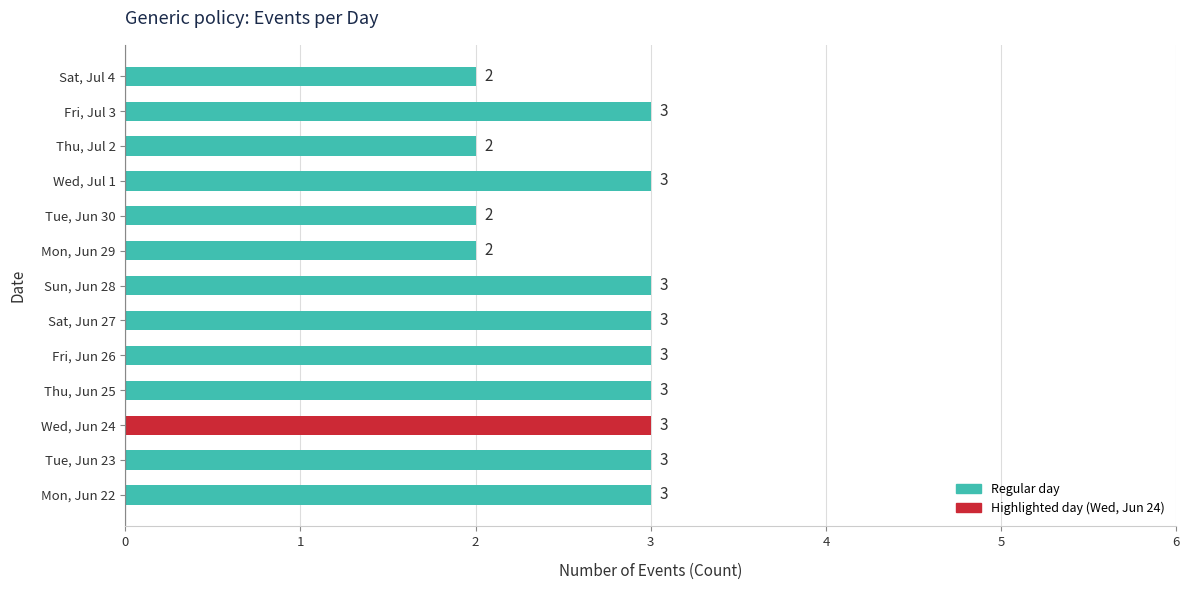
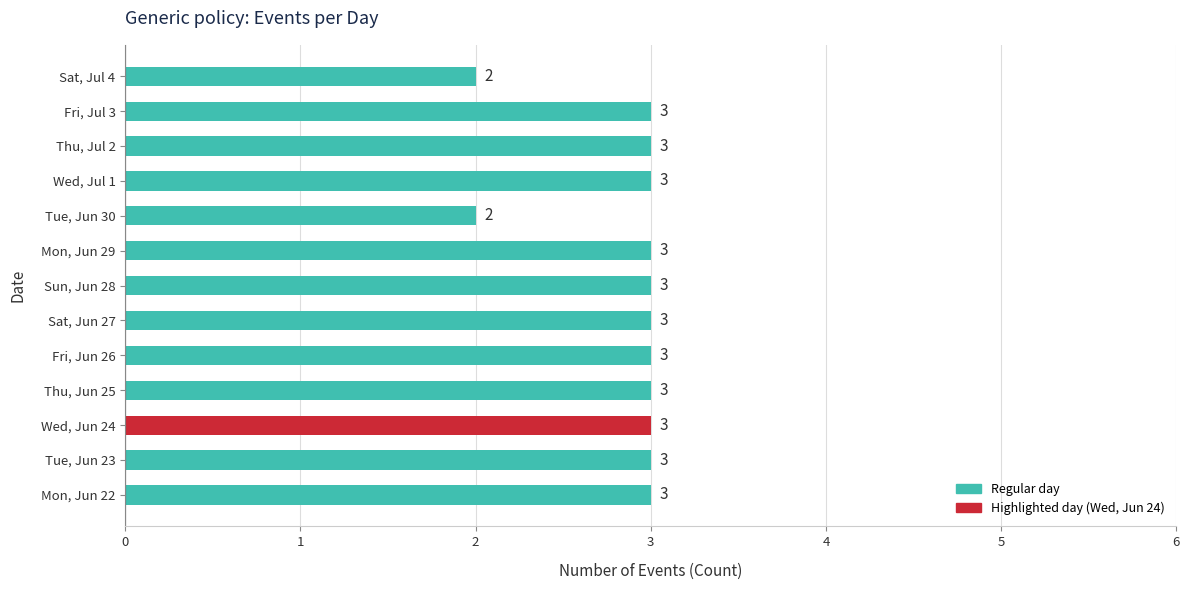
Thu, Jul 2: 2 -> 3
Mon, Jun 29: 2 -> 3
